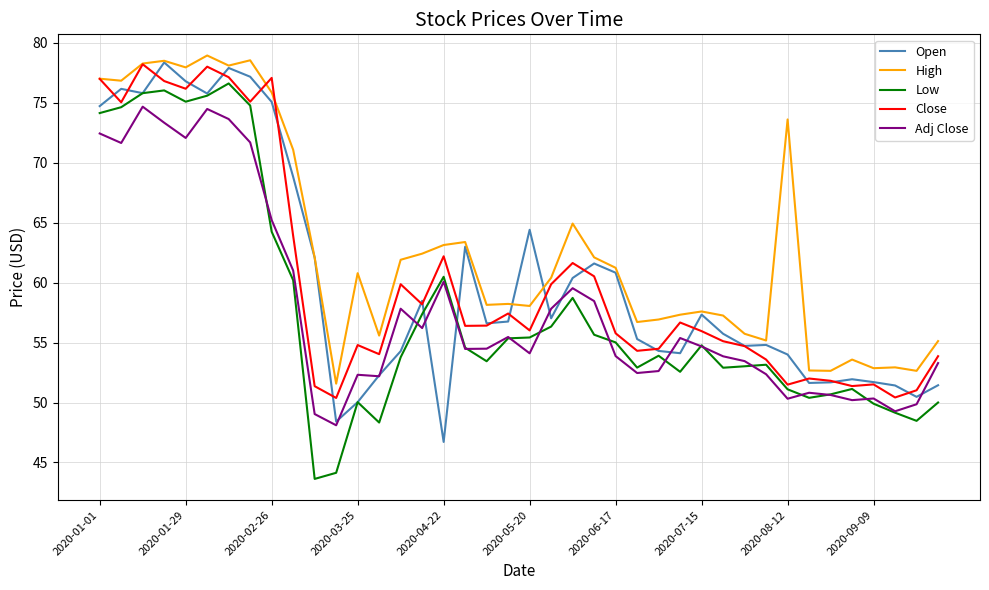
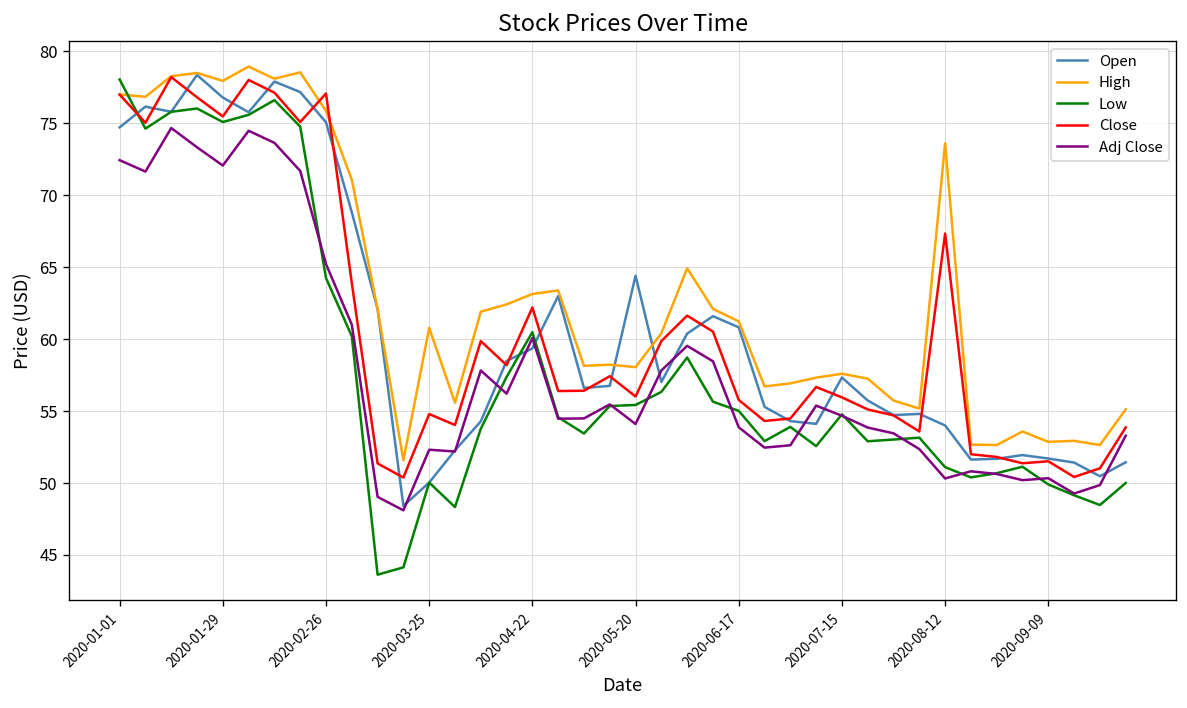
Low, 2020-01-01: 74.1 -> 78.0
Close, 2020-01-29: 76.2 -> 75.5
Open, 2020-04-22: 46.7 -> 59.3
Close, 2020-08-12: 51.5 -> 67.3
